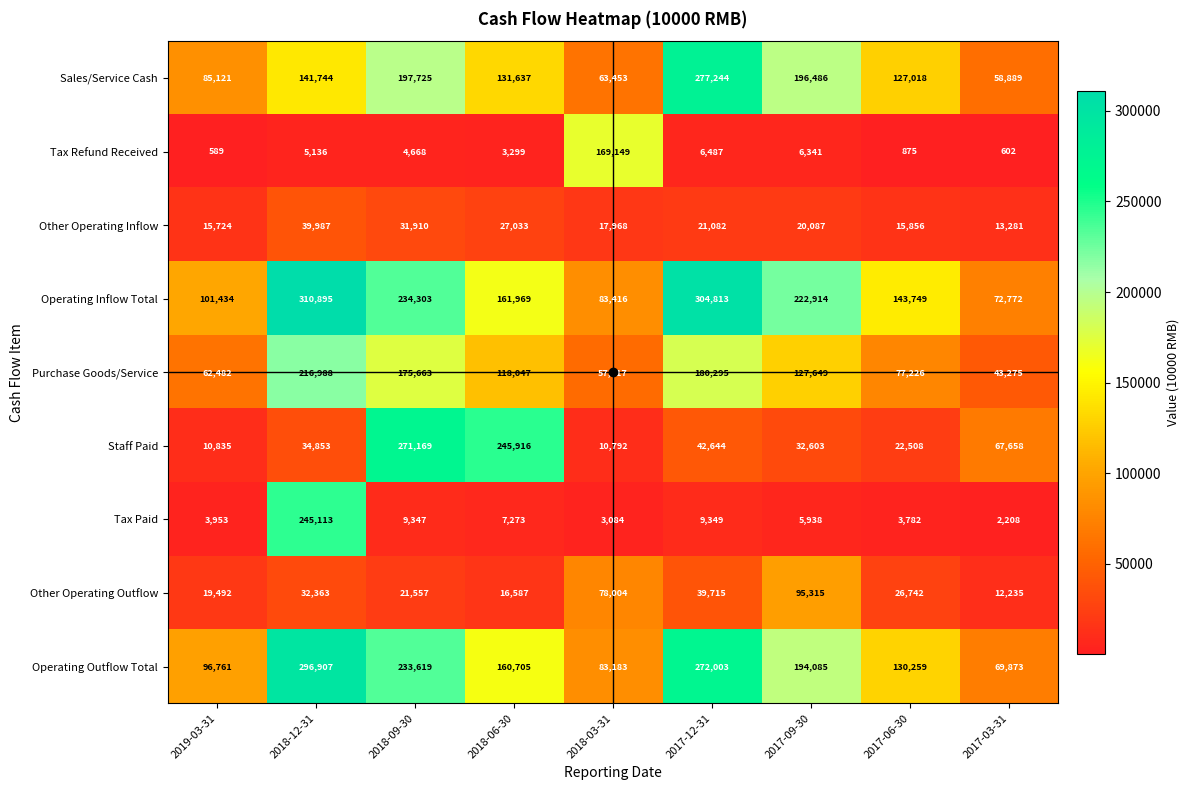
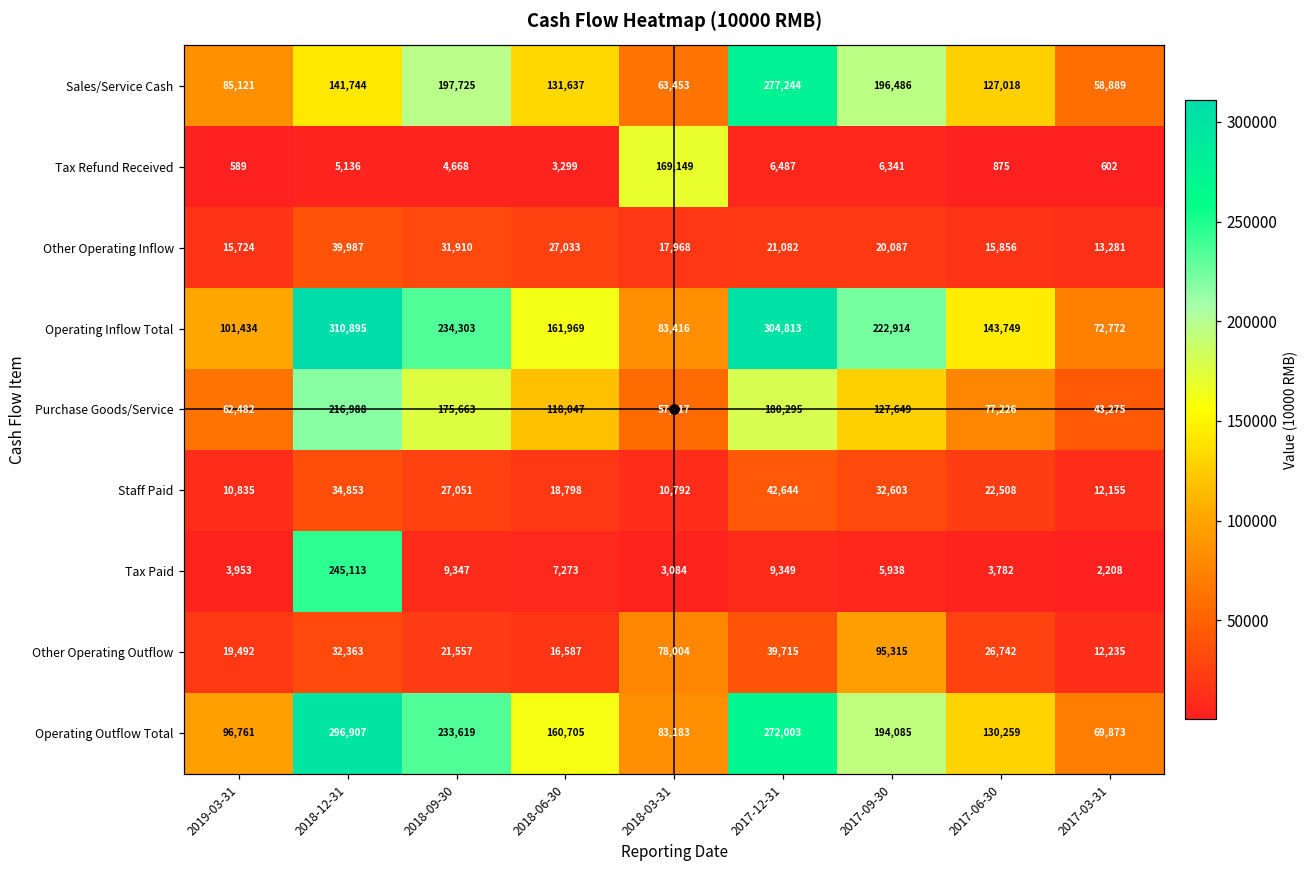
Staff Paid, 2018-09-30: 271,169 -> 27,051
Staff Paid, 2018-06-30: 245,916 -> 18,798
Staff Paid, 2017-03-31: 67,658 -> 12,155
